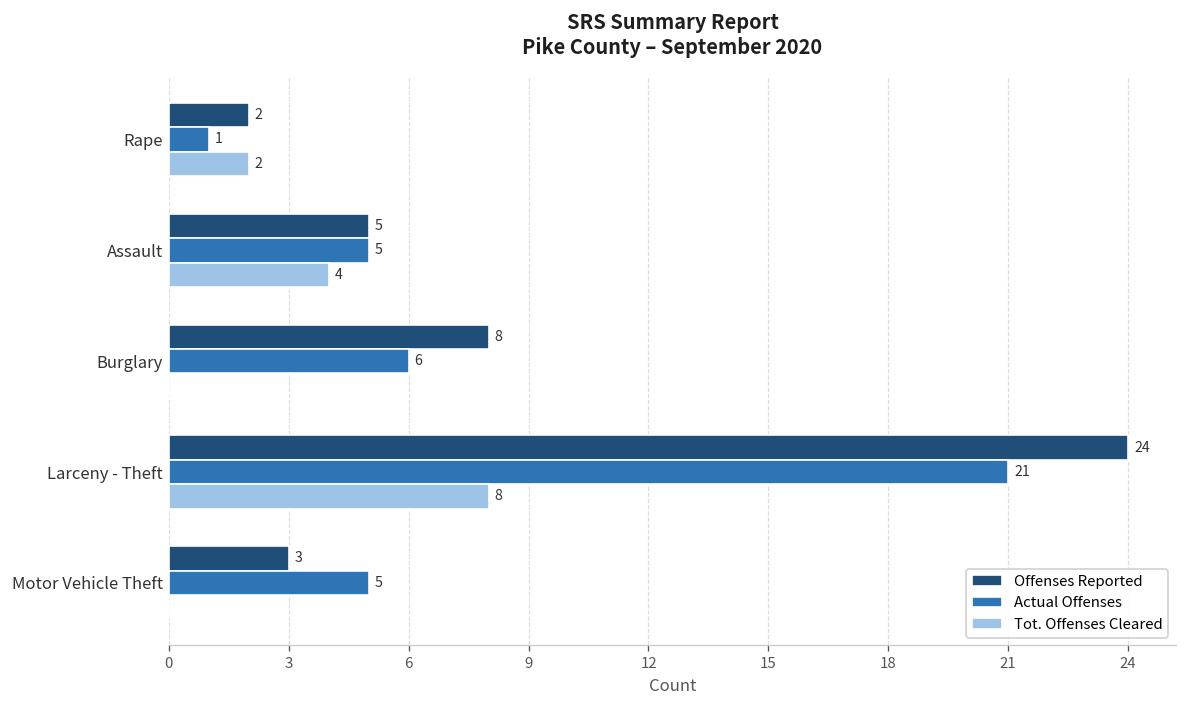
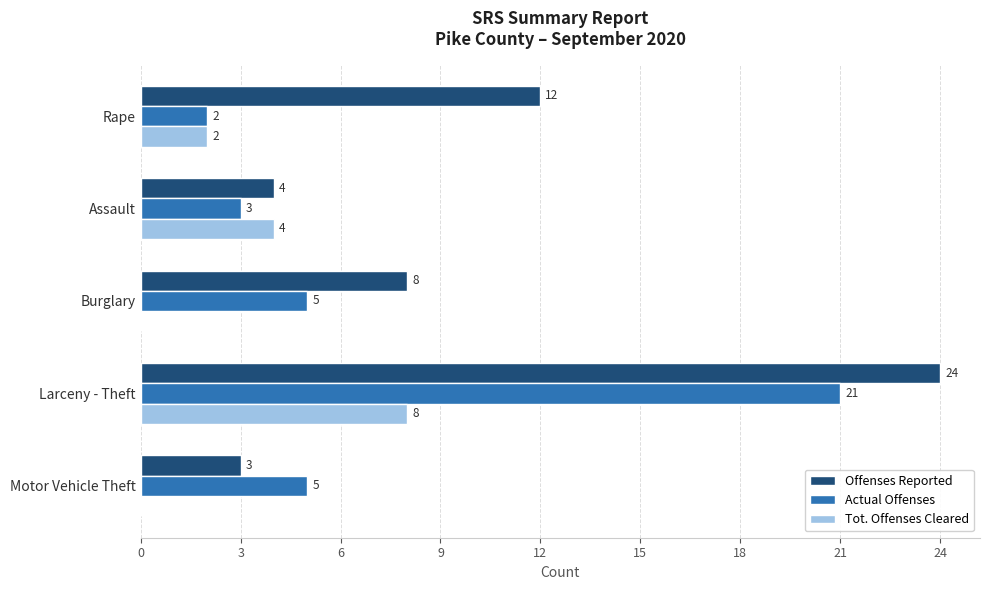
Offenses Reported, Rape: 2 -> 12
Actual Offenses, Rape: 1 -> 2
Offenses Reported, Assault: 5 -> 4
Actual Offenses, Assault: 5 -> 3
Actual Offenses, Burglary: 6 -> 5
